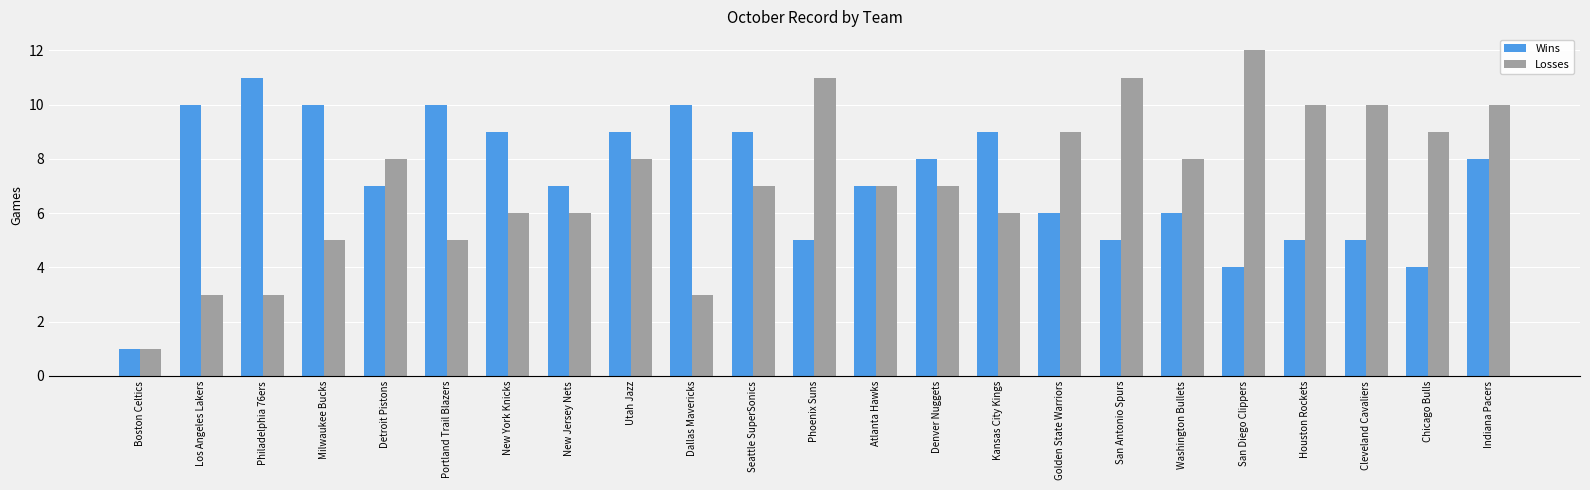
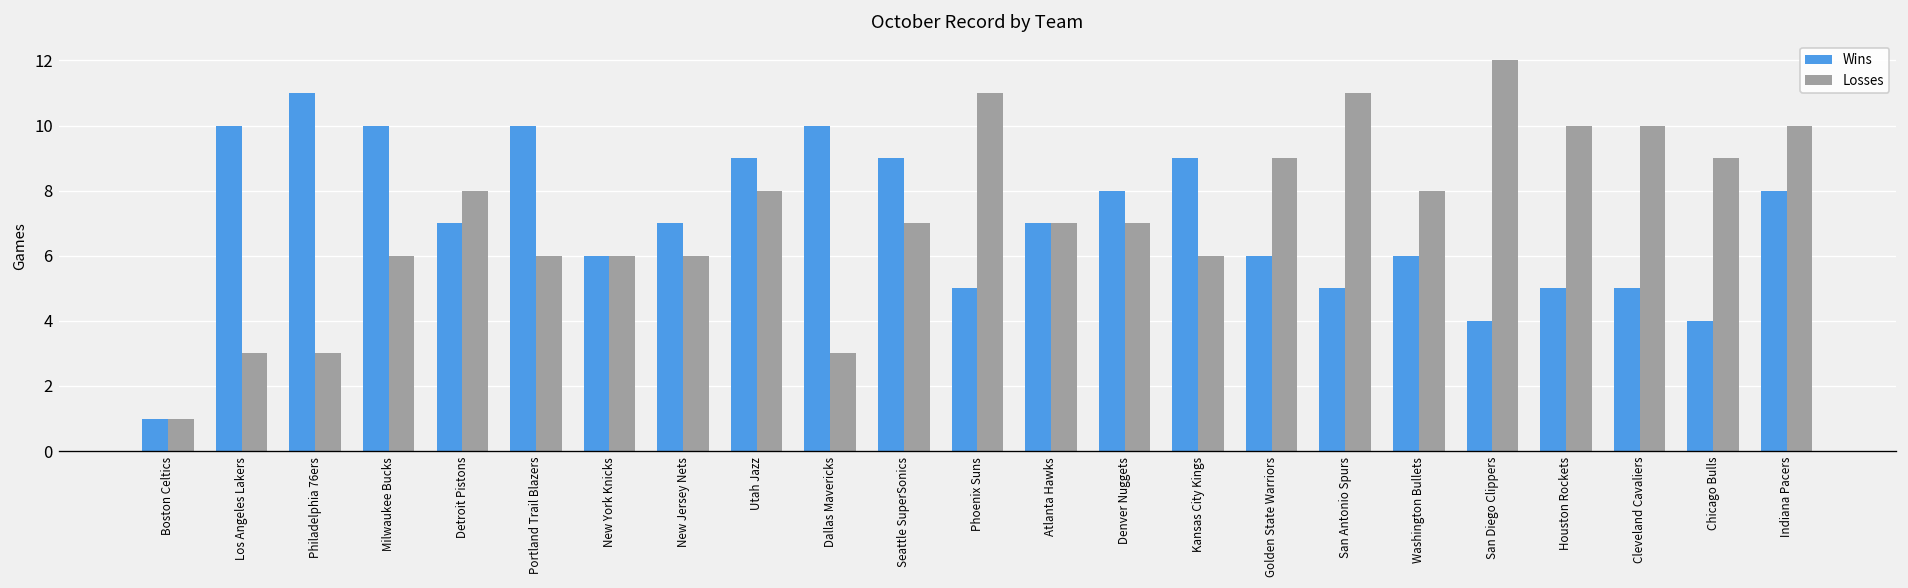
Losses, Milwaukee Bucks: 5 -> 6
Losses, Portland Trail Blazers: 5 -> 6
Wins, New York Knicks: 9 -> 6
